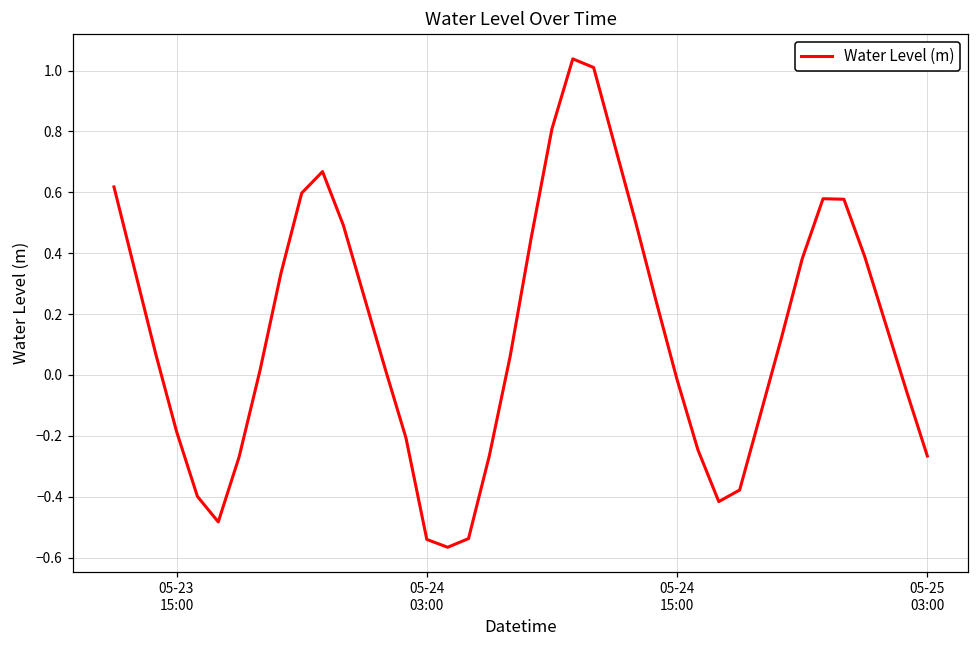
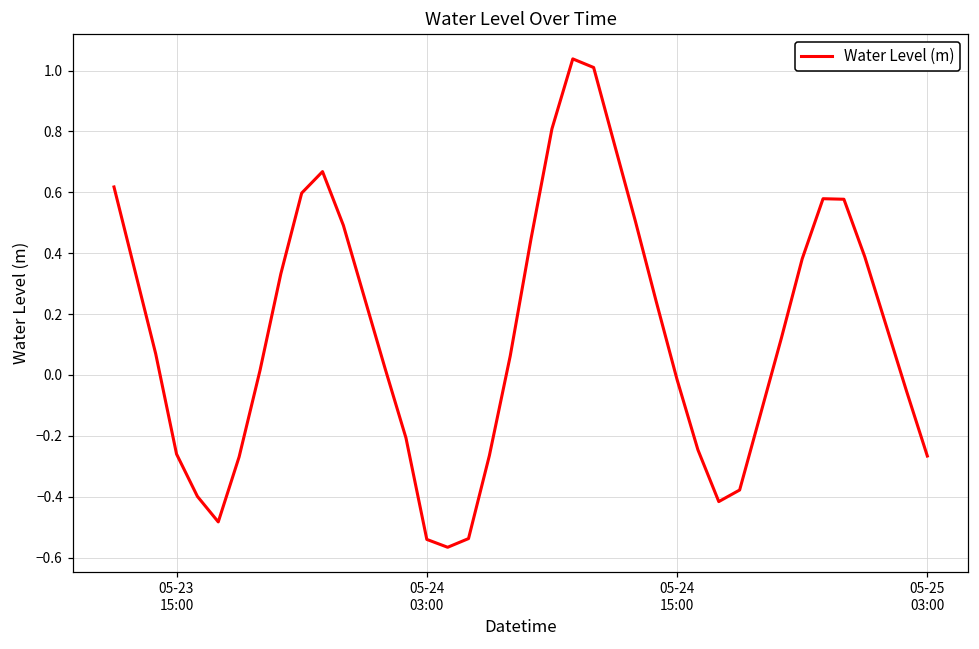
05-23 15:00: -0.19 -> -0.26
